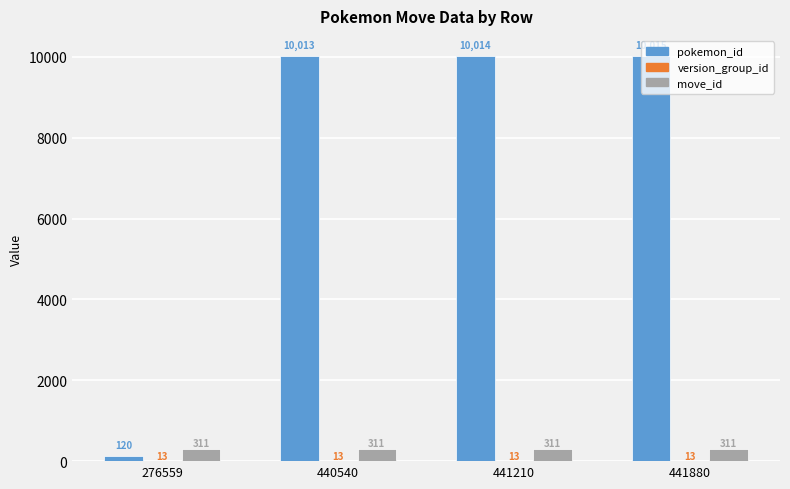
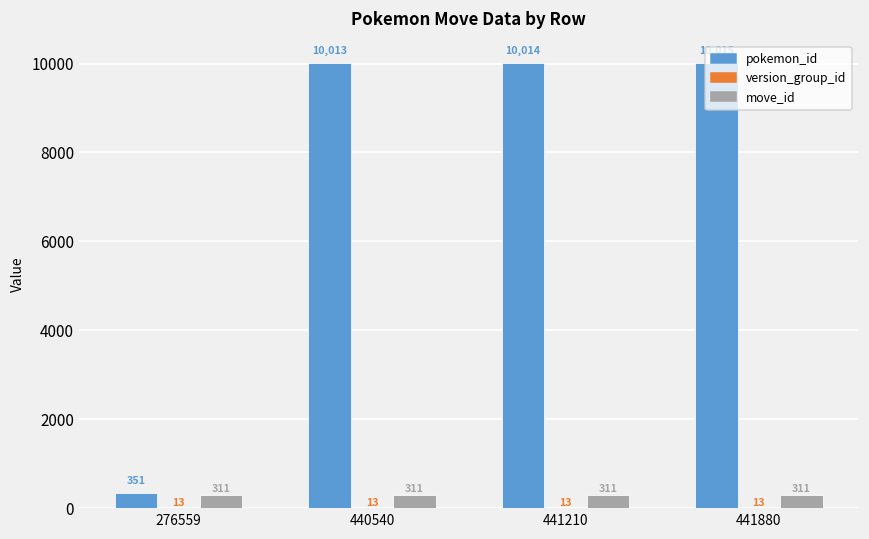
pokemon_id, 276559: 120 -> 351
